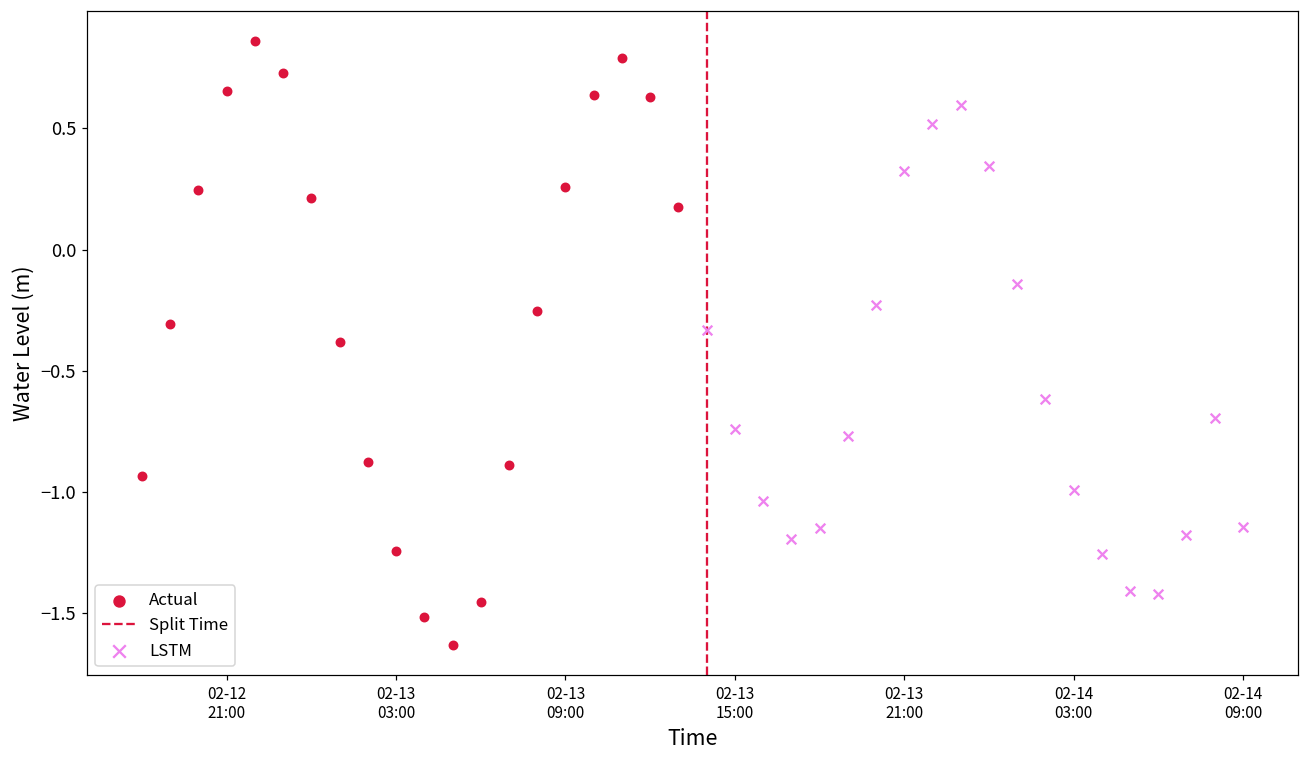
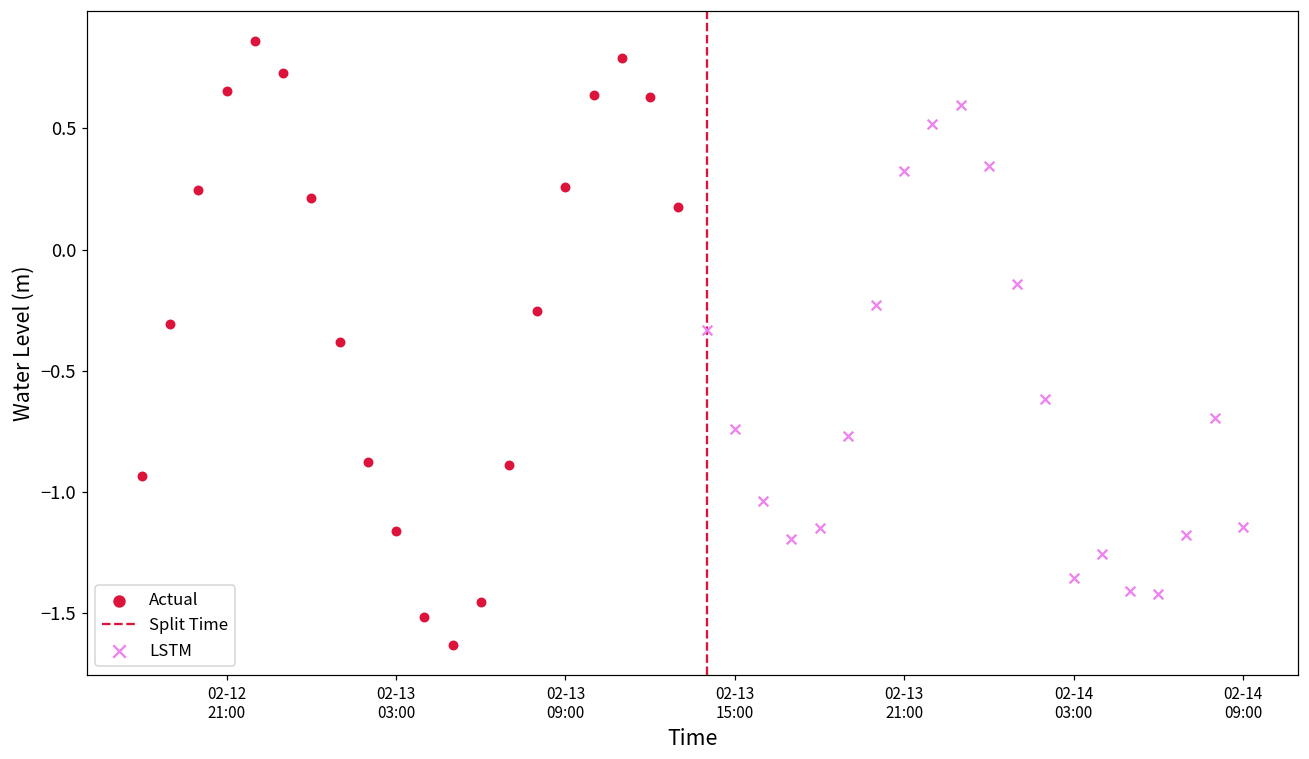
Actual, 02-13 03:00: -1.24 -> -1.16
LSTM, 02-14 03:00: -0.99 -> -1.35
